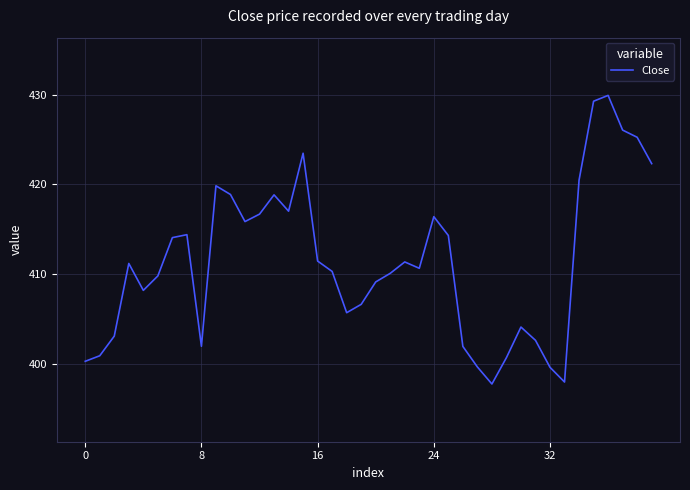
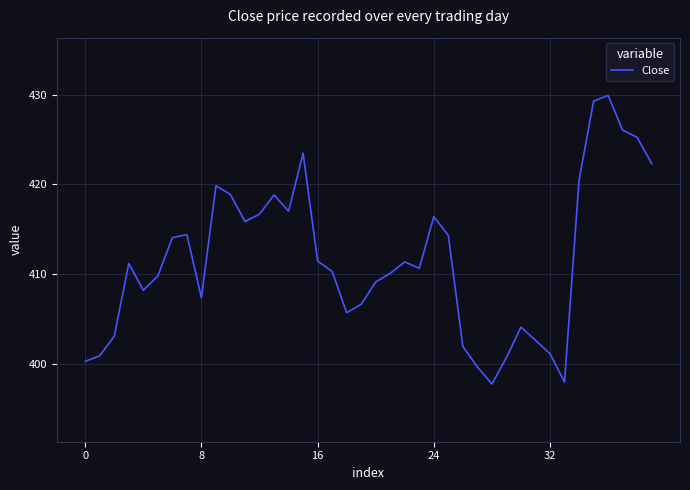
8: 402 -> 407
32: 400 -> 401
